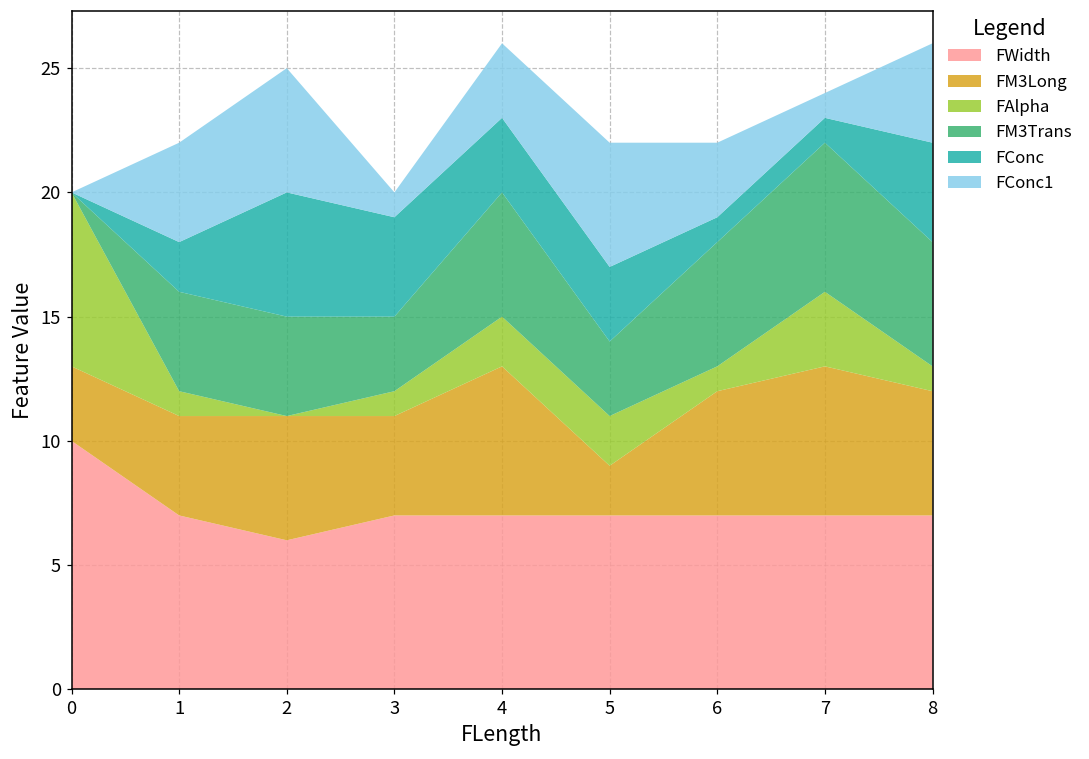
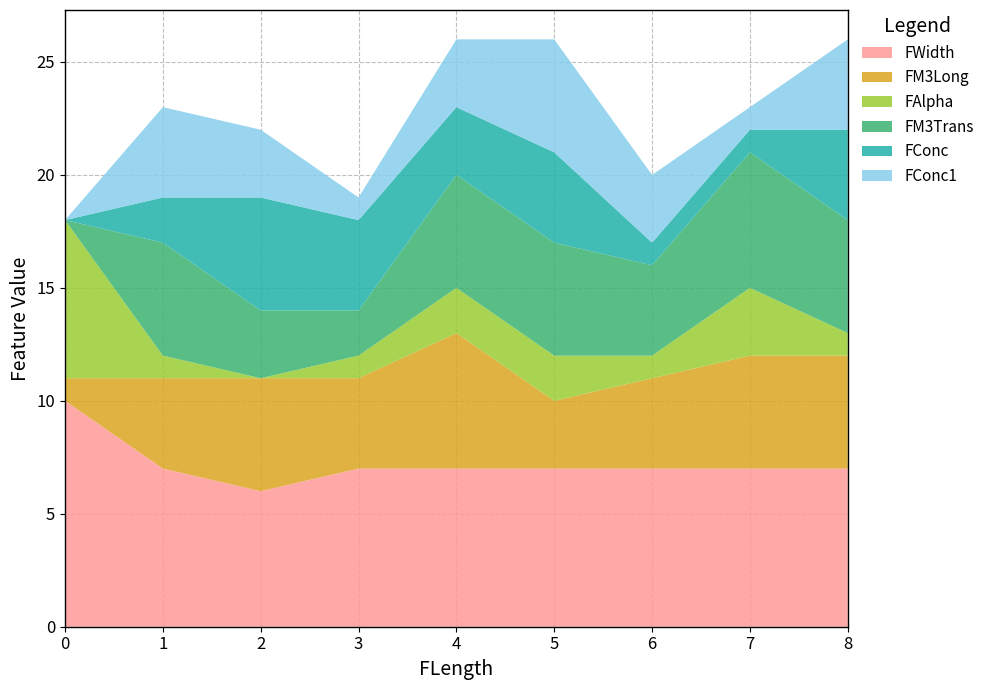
FM3Long, 0: 3 -> 1
FM3Trans, 1: 4 -> 5
FM3Trans, 2: 4 -> 3
FConc1, 2: 5 -> 3
FM3Trans, 3: 3 -> 2
FM3Long, 5: 2 -> 3
FM3Trans, 5: 3 -> 5
FConc, 5: 3 -> 4
FM3Long, 6: 5 -> 4
FM3Trans, 6: 5 -> 4
FM3Long, 7: 6 -> 5
